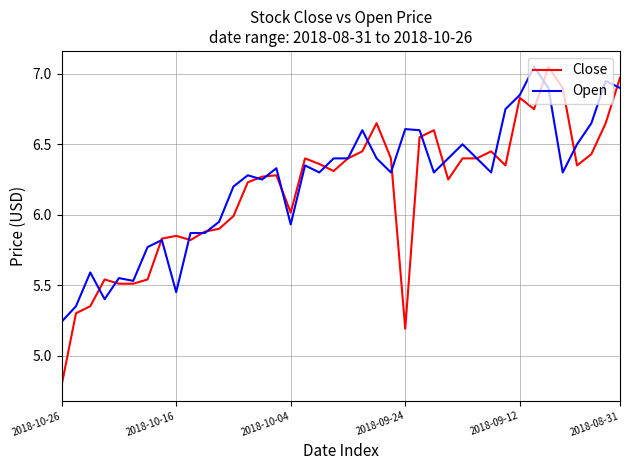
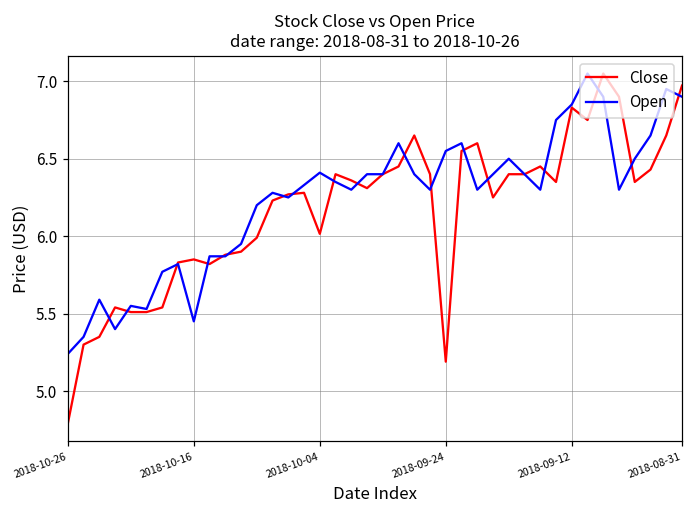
Open, 2018-10-04: 5.93 -> 6.41
Open, 2018-09-24: 6.61 -> 6.55
